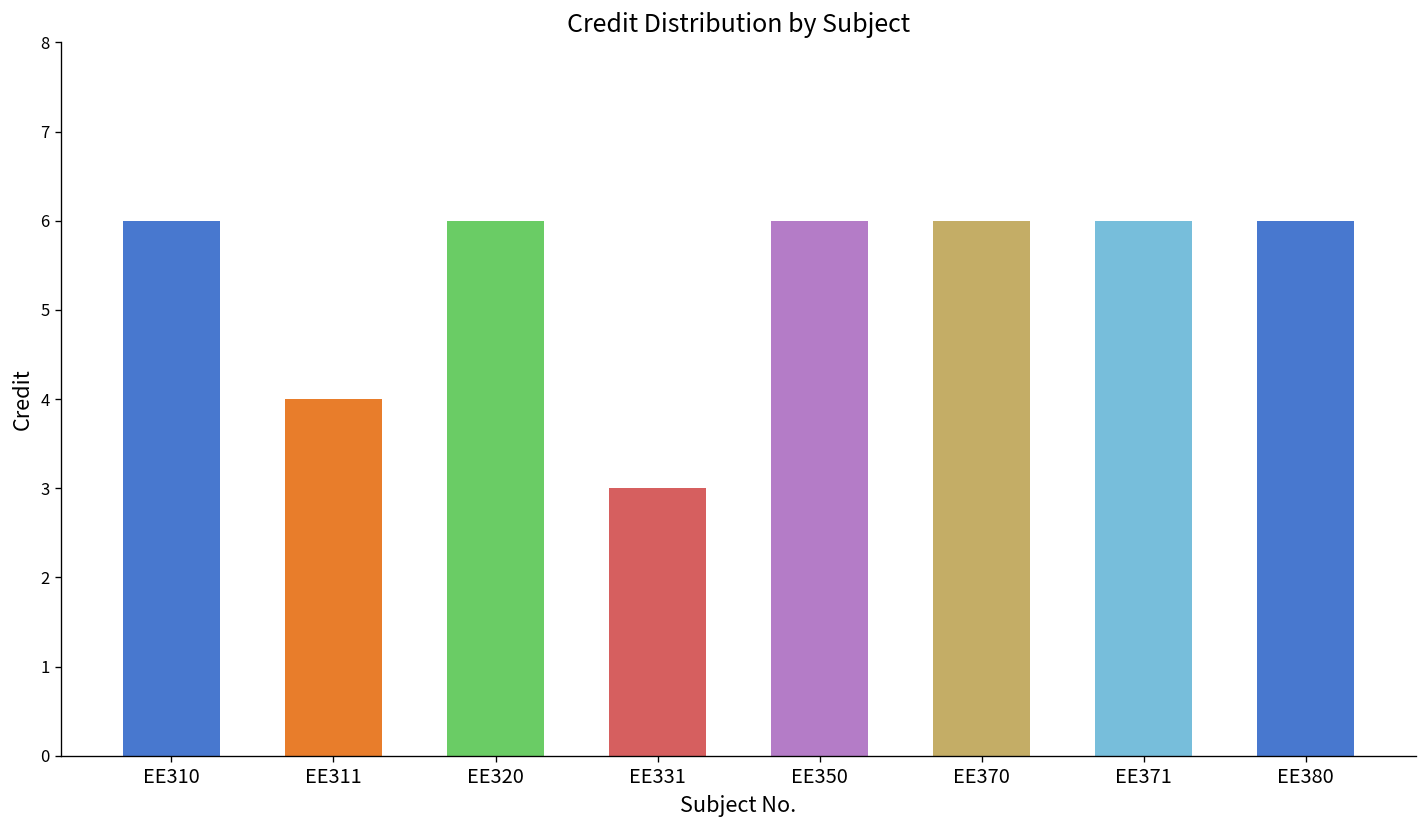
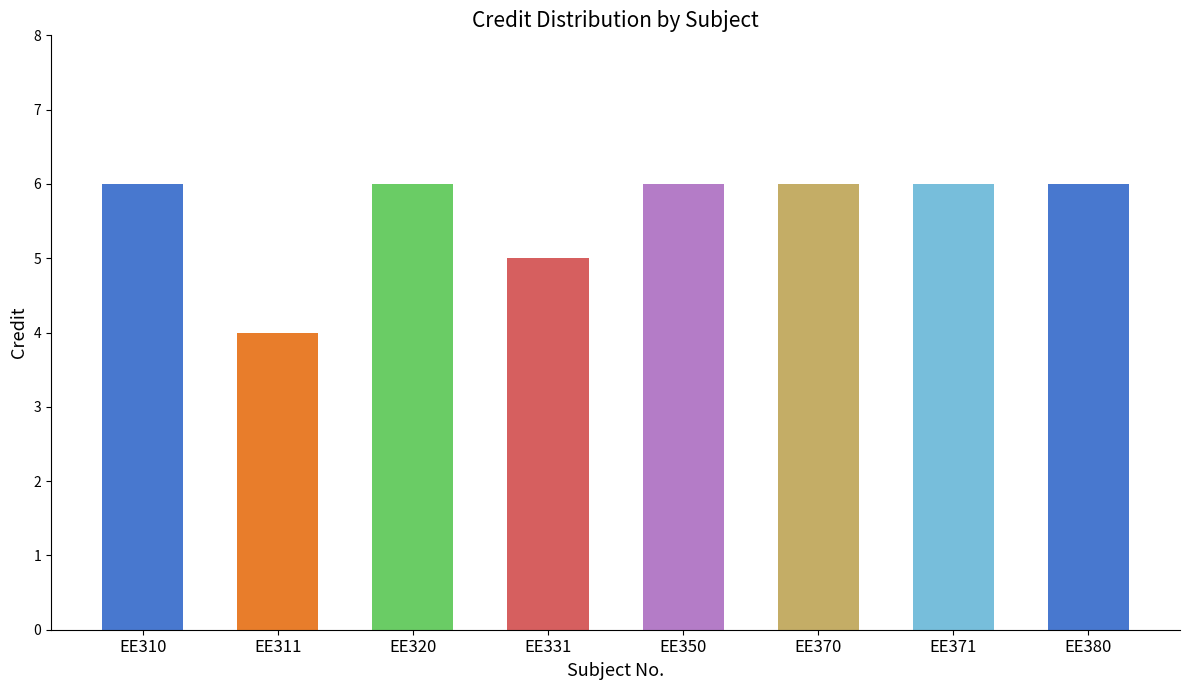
EE331: 3 -> 5
